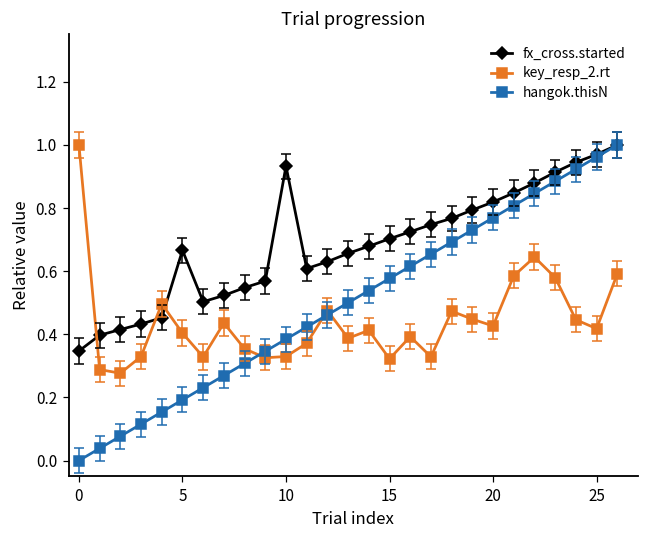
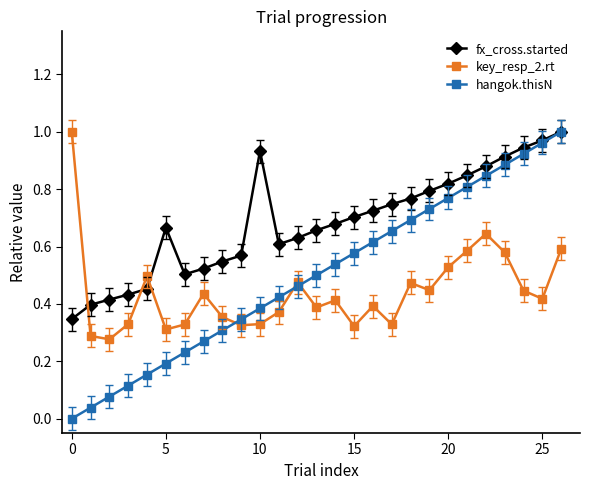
key_resp_2.rt, 5: 0.40 -> 0.31
key_resp_2.rt, 20: 0.43 -> 0.53
